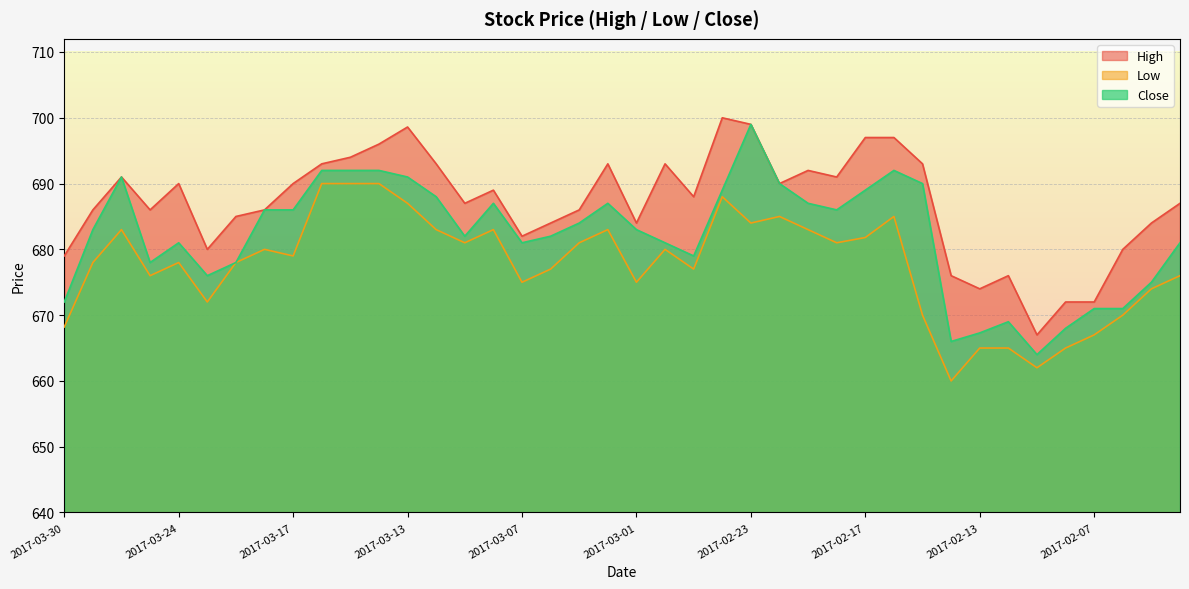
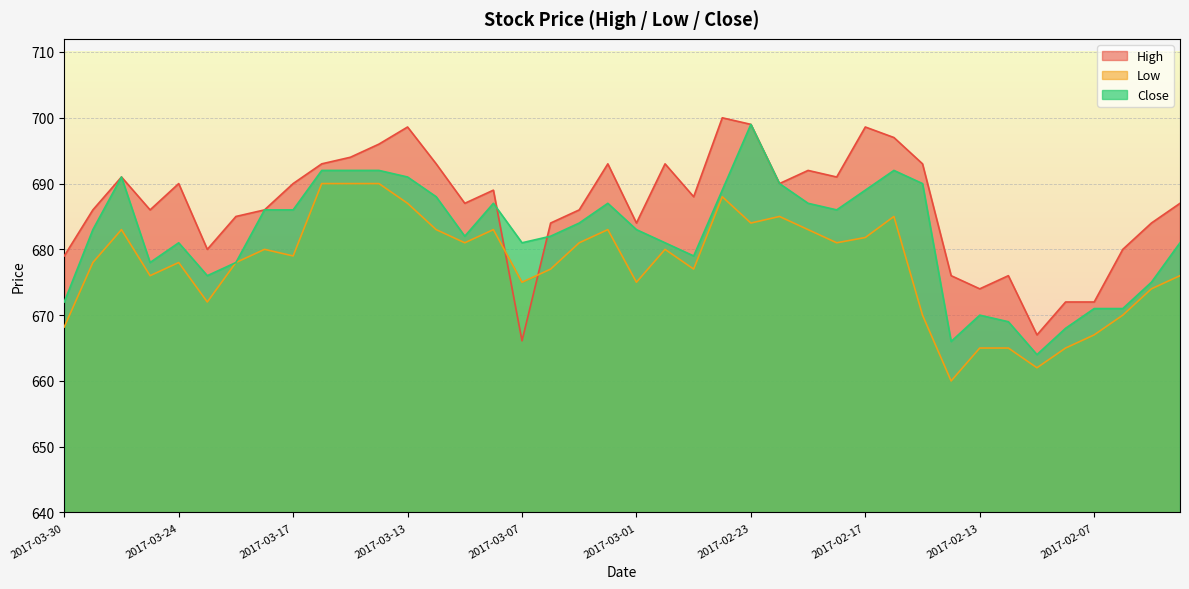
High, 2017-03-07: 682 -> 666
High, 2017-02-17: 697 -> 699
Close, 2017-02-13: 667 -> 670
